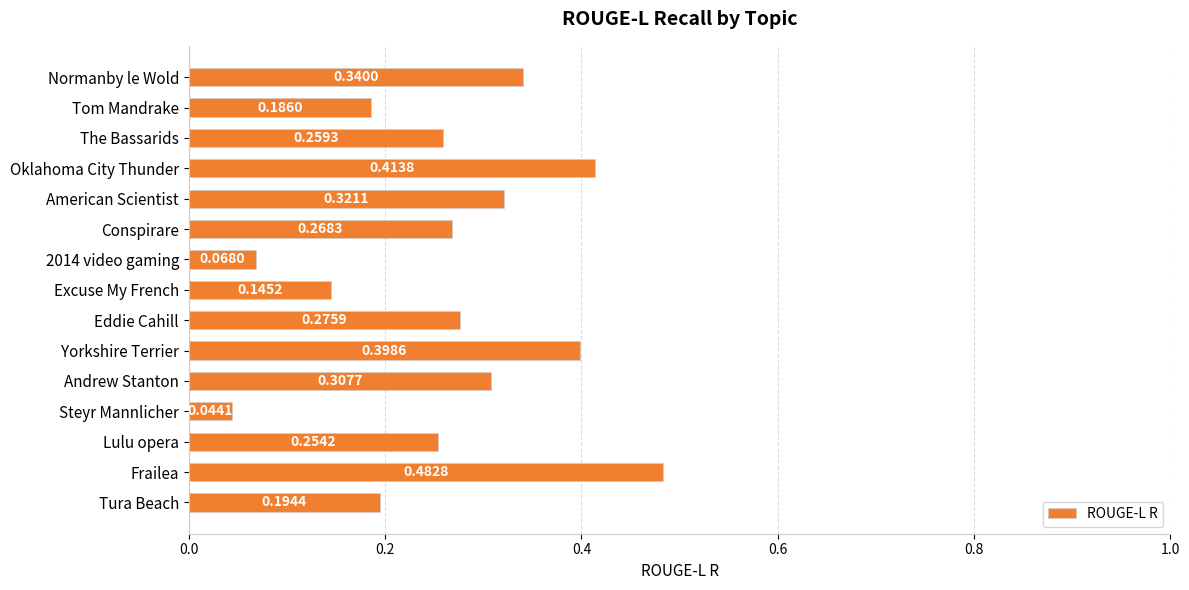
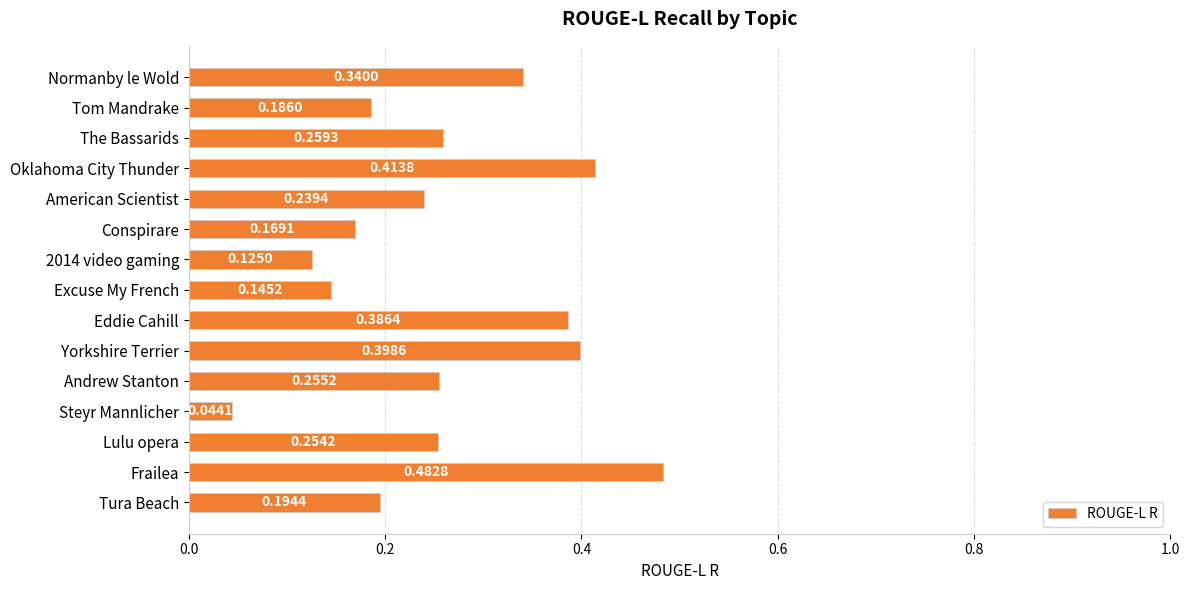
American Scientist: 0.3211 -> 0.2394
Conspirare: 0.2683 -> 0.1691
2014 video gaming: 0.0680 -> 0.1250
Eddie Cahill: 0.2759 -> 0.3864
Andrew Stanton: 0.3077 -> 0.2552
